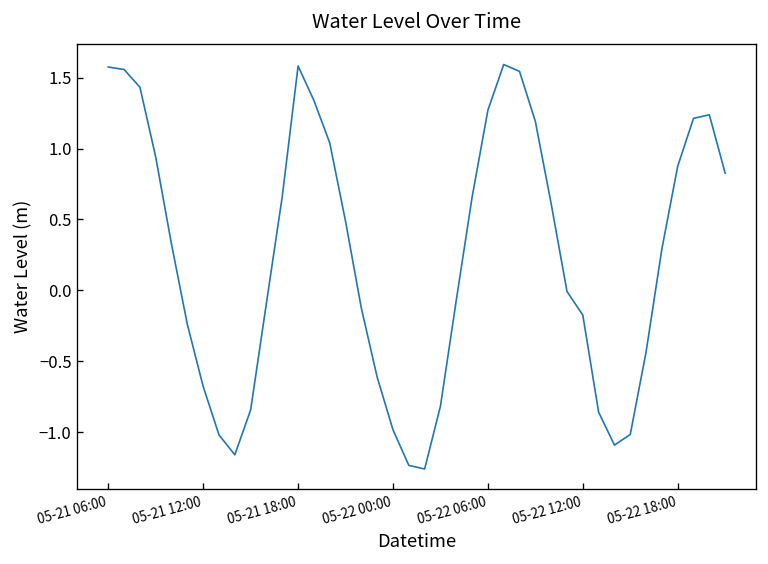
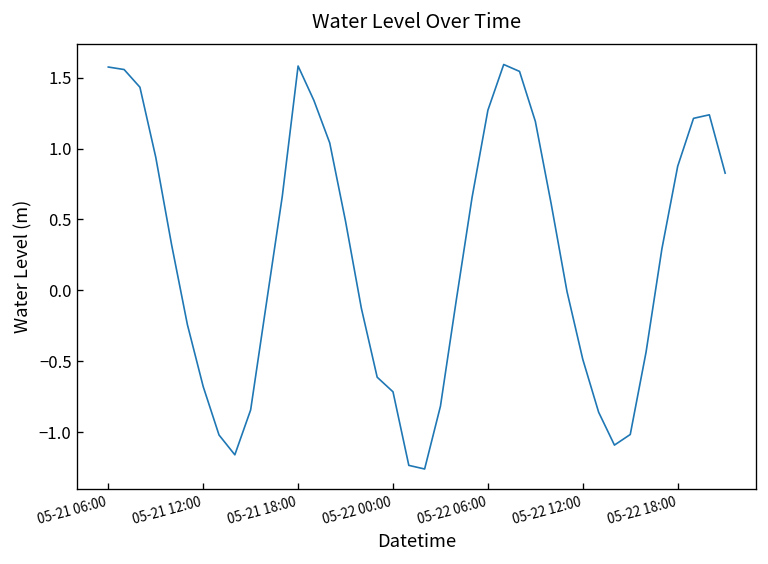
05-22 00:00: -0.98 -> -0.72
05-22 12:00: -0.17 -> -0.49
